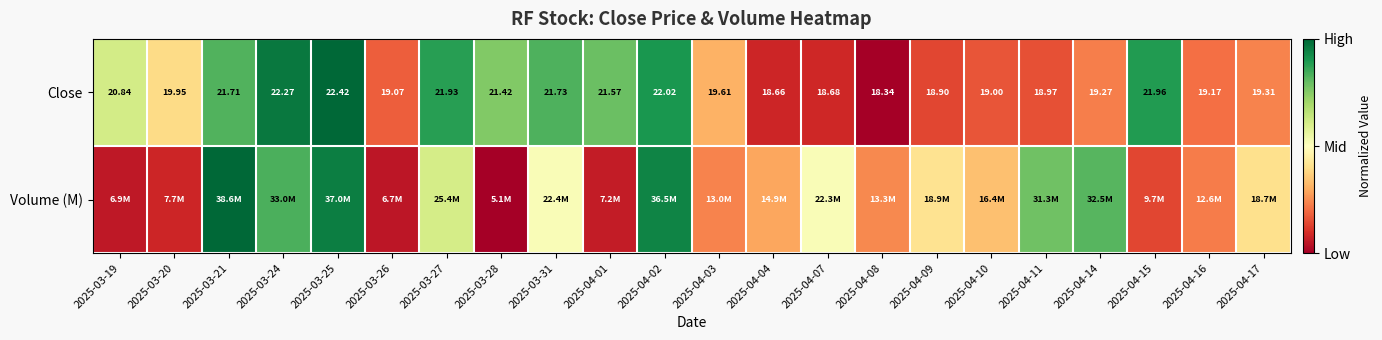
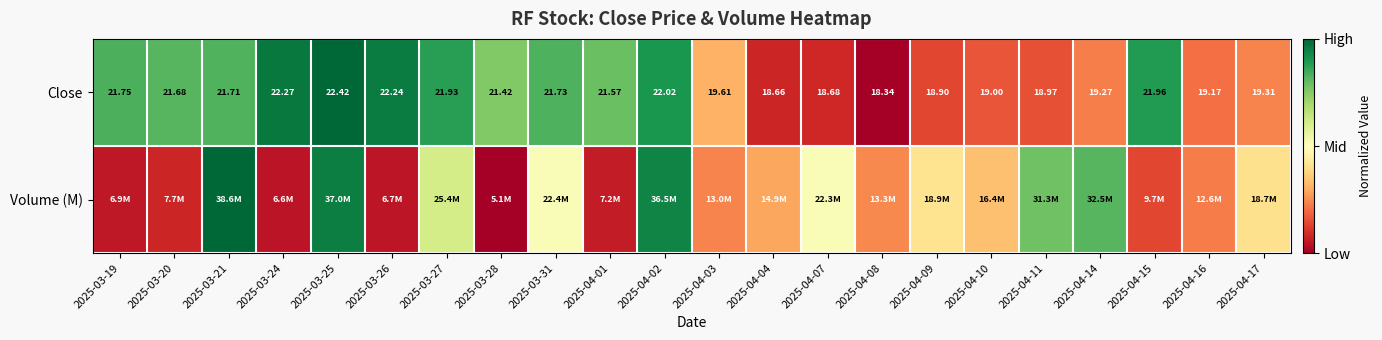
Close, 2025-03-19: 20.84 -> 21.75
Close, 2025-03-20: 19.95 -> 21.68
Close, 2025-03-26: 19.07 -> 22.24
Volume (M), 2025-03-24: 33.0M -> 6.6M
